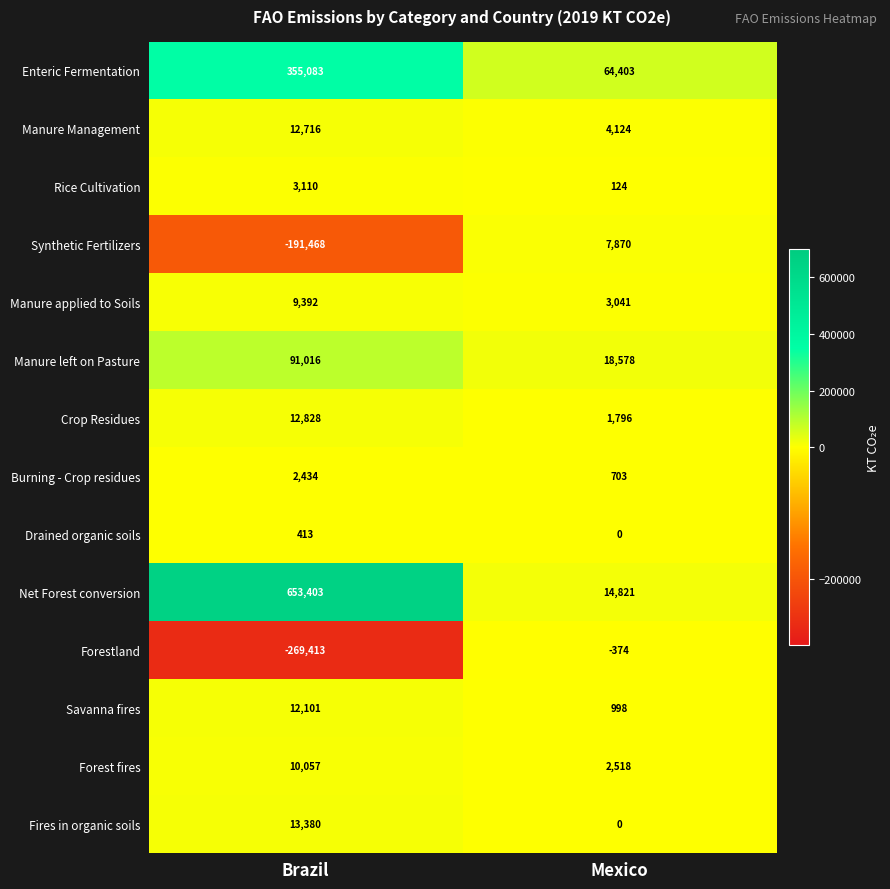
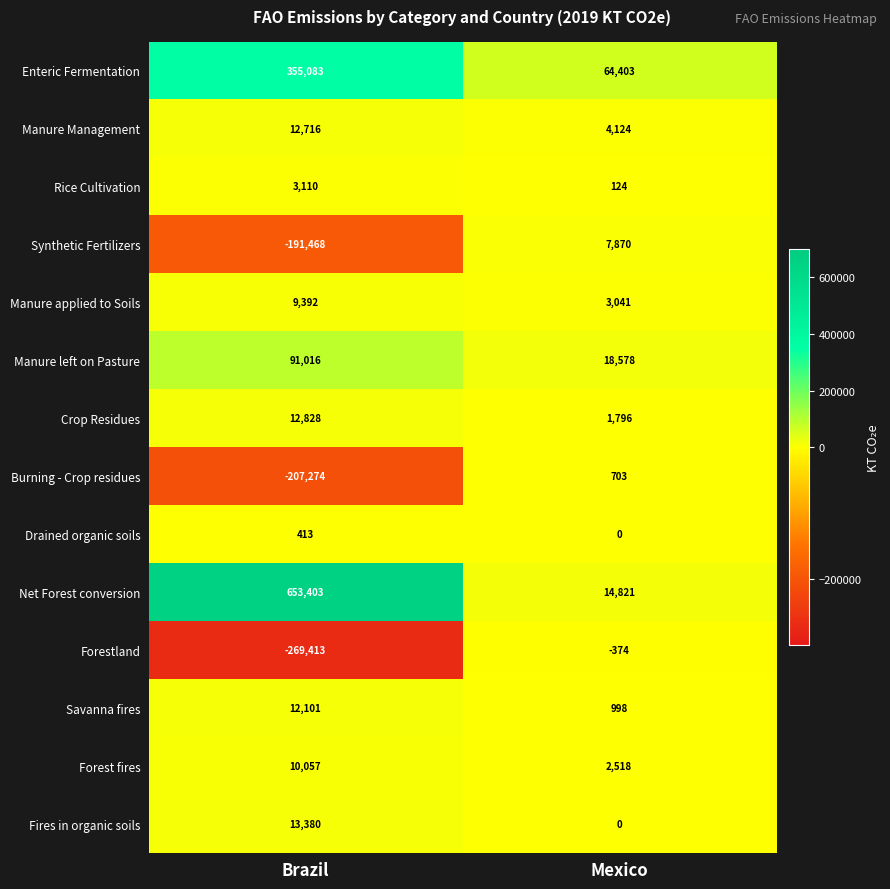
Burning - Crop residues, Brazil: 2,434 -> -207,274
